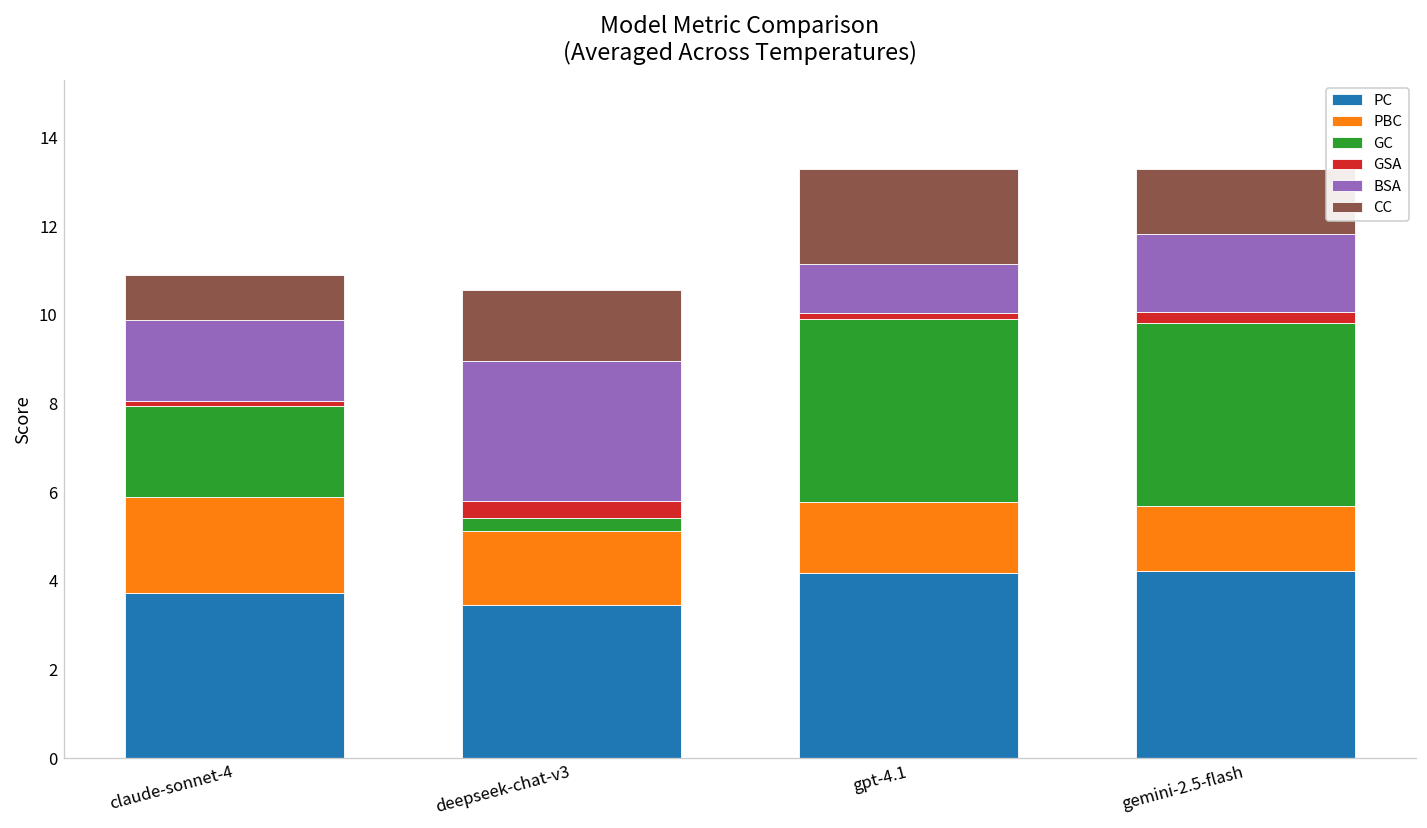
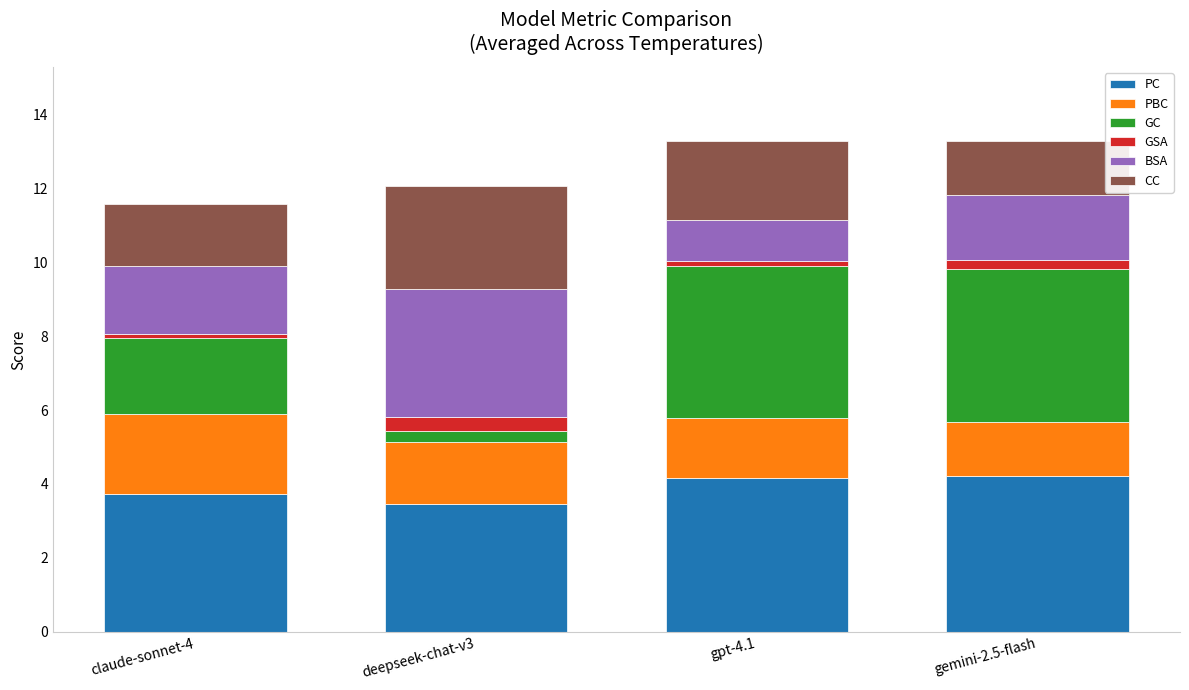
CC, claude-sonnet-4: 1.0 -> 1.7
BSA, deepseek-chat-v3: 3.1 -> 3.5
CC, deepseek-chat-v3: 1.6 -> 2.8
